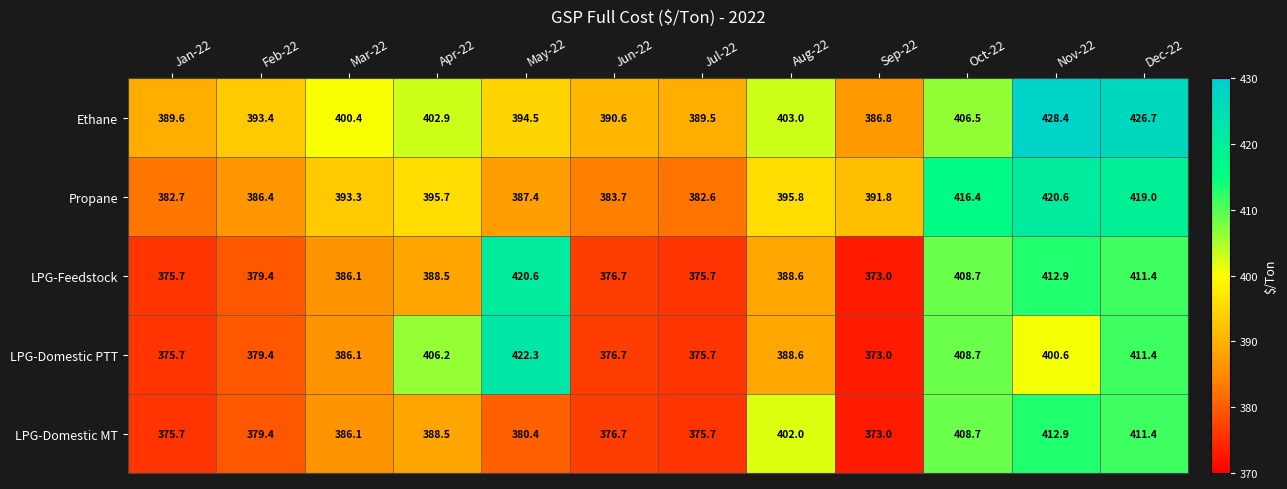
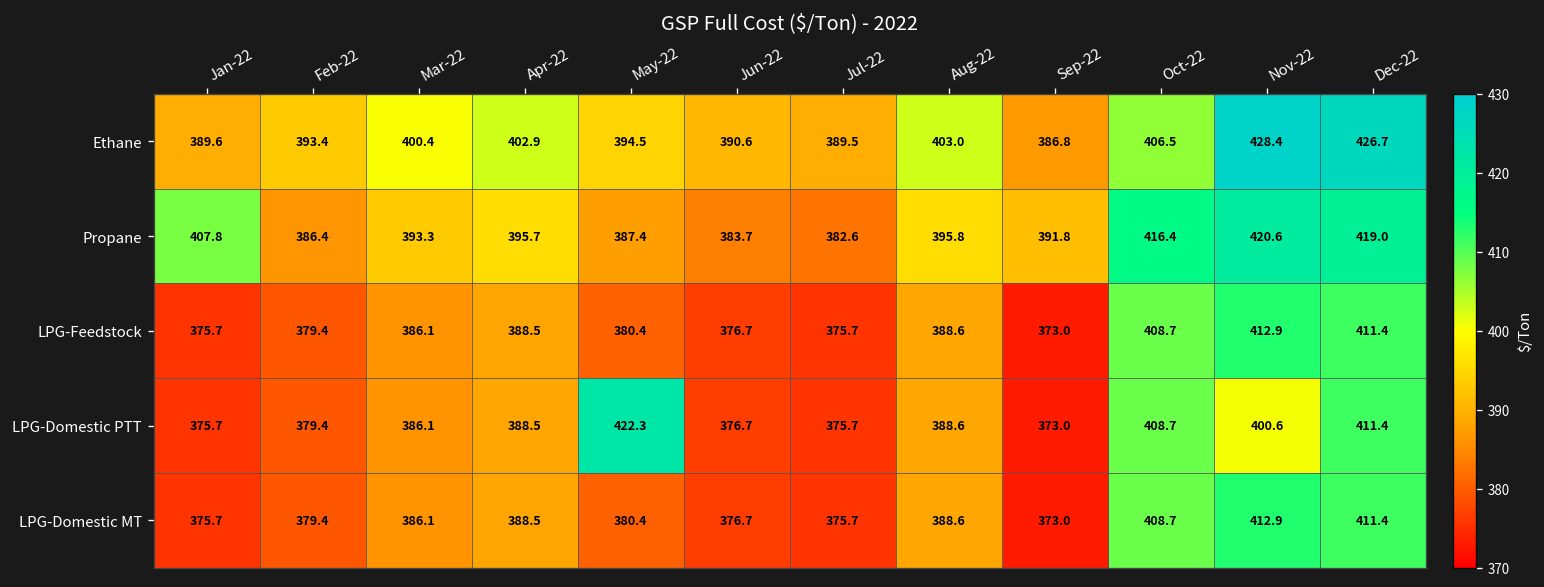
Propane, Jan-22: 382.7 -> 407.8
LPG-Feedstock, May-22: 420.6 -> 380.4
LPG-Domestic PTT, Apr-22: 406.2 -> 388.5
LPG-Domestic MT, Aug-22: 402.0 -> 388.6
